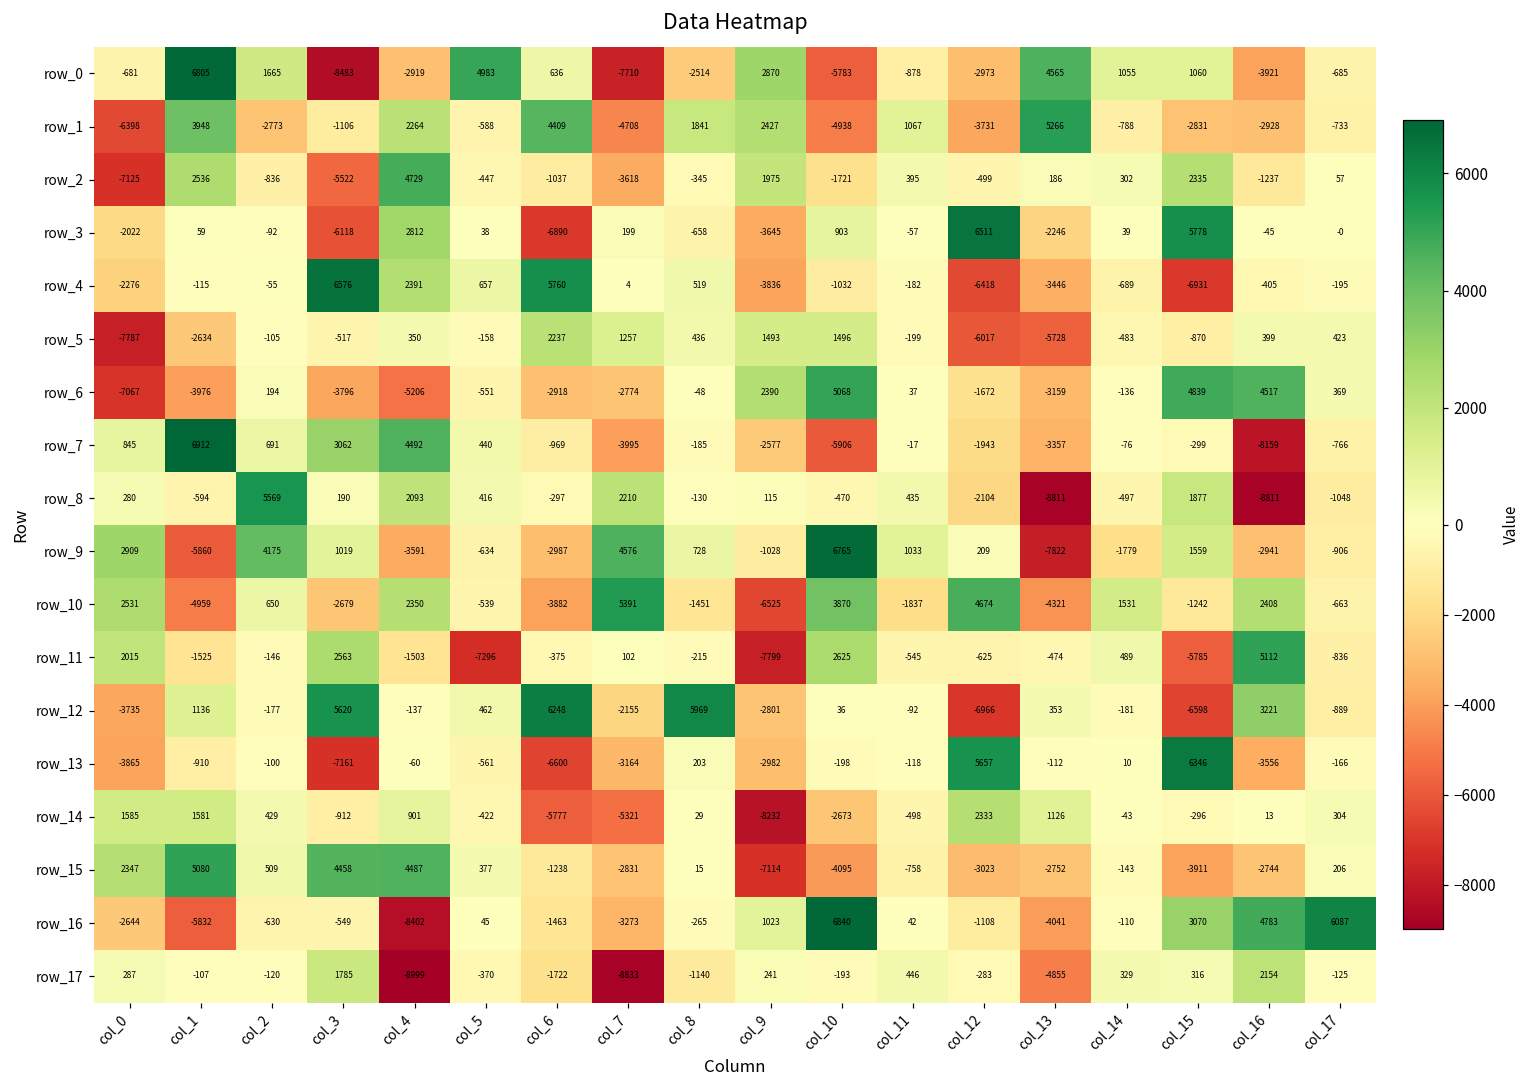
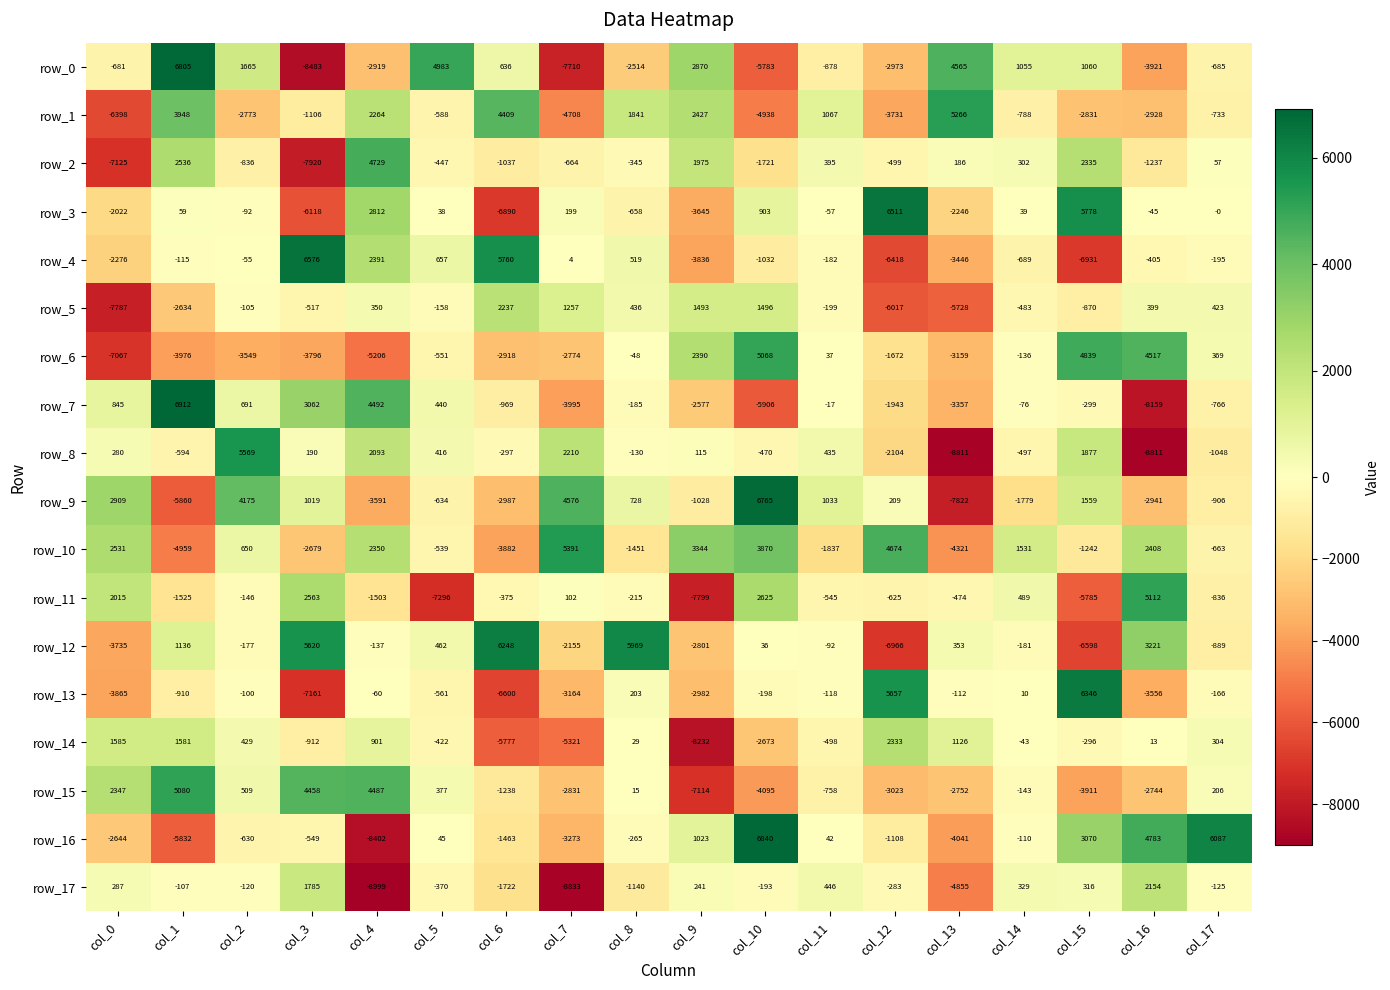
row_2, col_3: -5522 -> -7920
row_2, col_7: -3618 -> -664
row_6, col_2: 194 -> -3549
row_10, col_9: -6525 -> 3344
